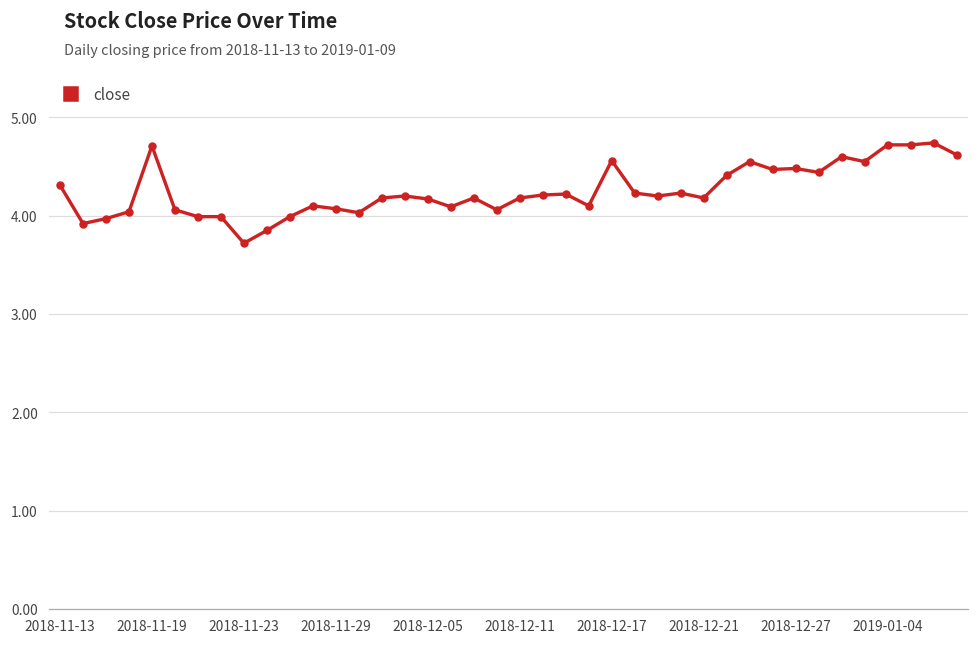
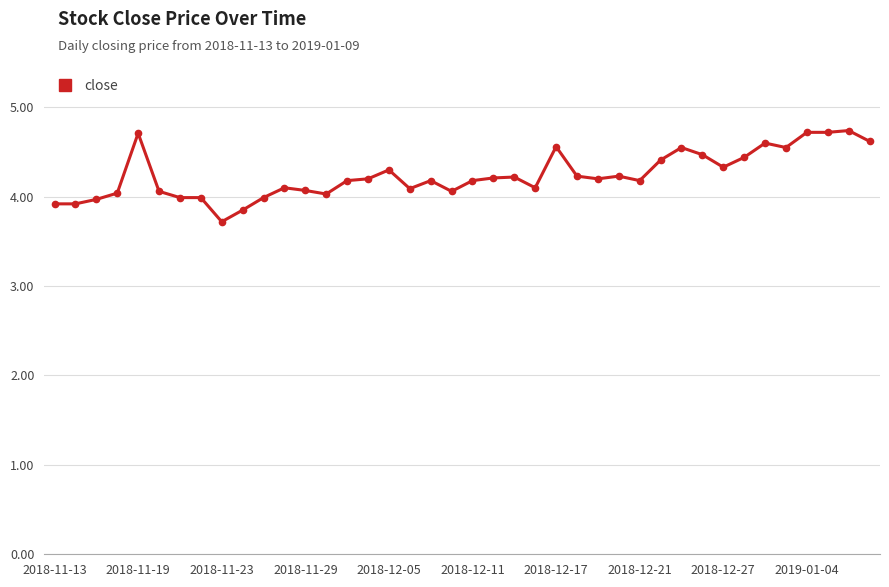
2018-11-13: 4.3 -> 3.9
2018-12-05: 4.2 -> 4.3
2018-12-27: 4.5 -> 4.3
